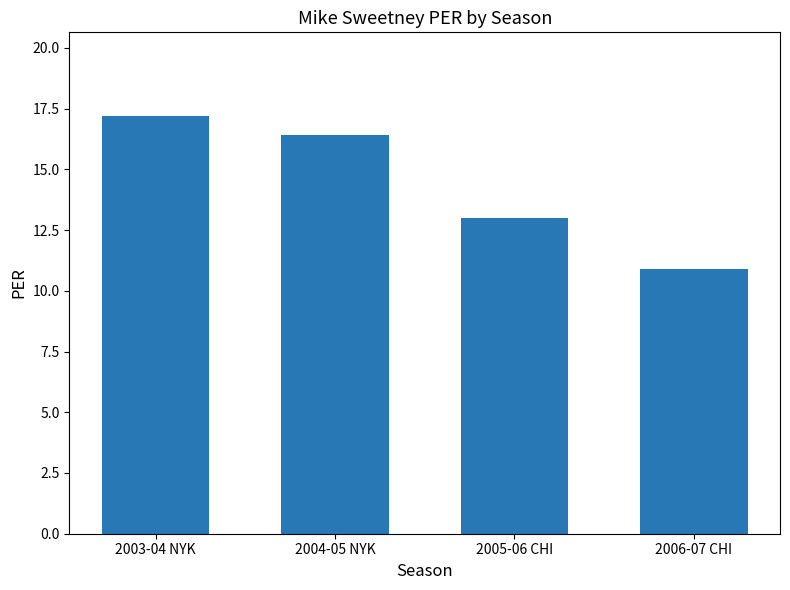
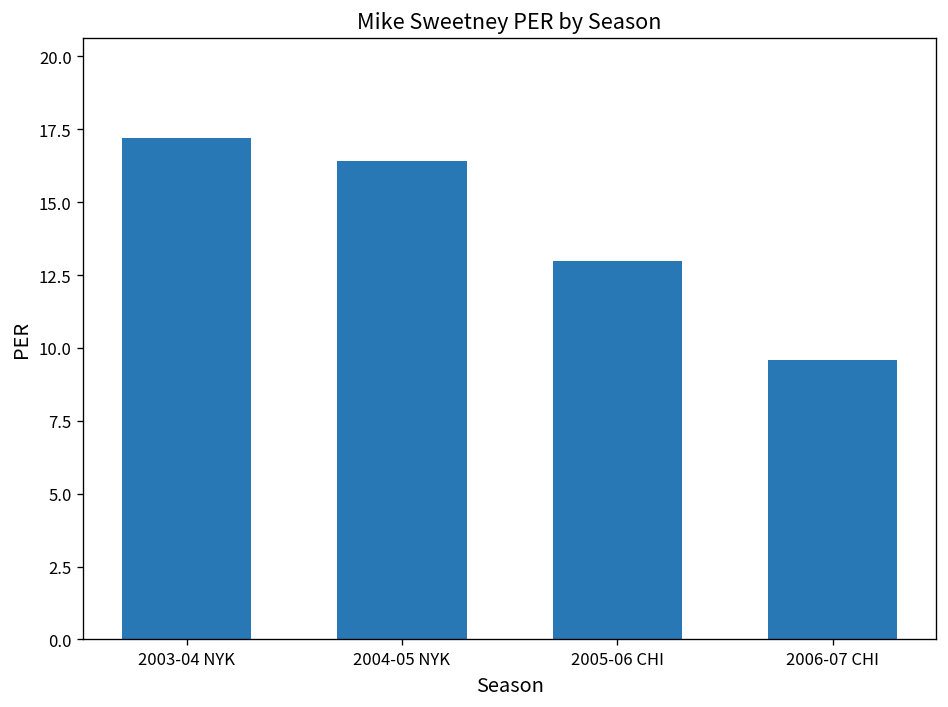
2006-07 CHI: 10.9 -> 9.6
